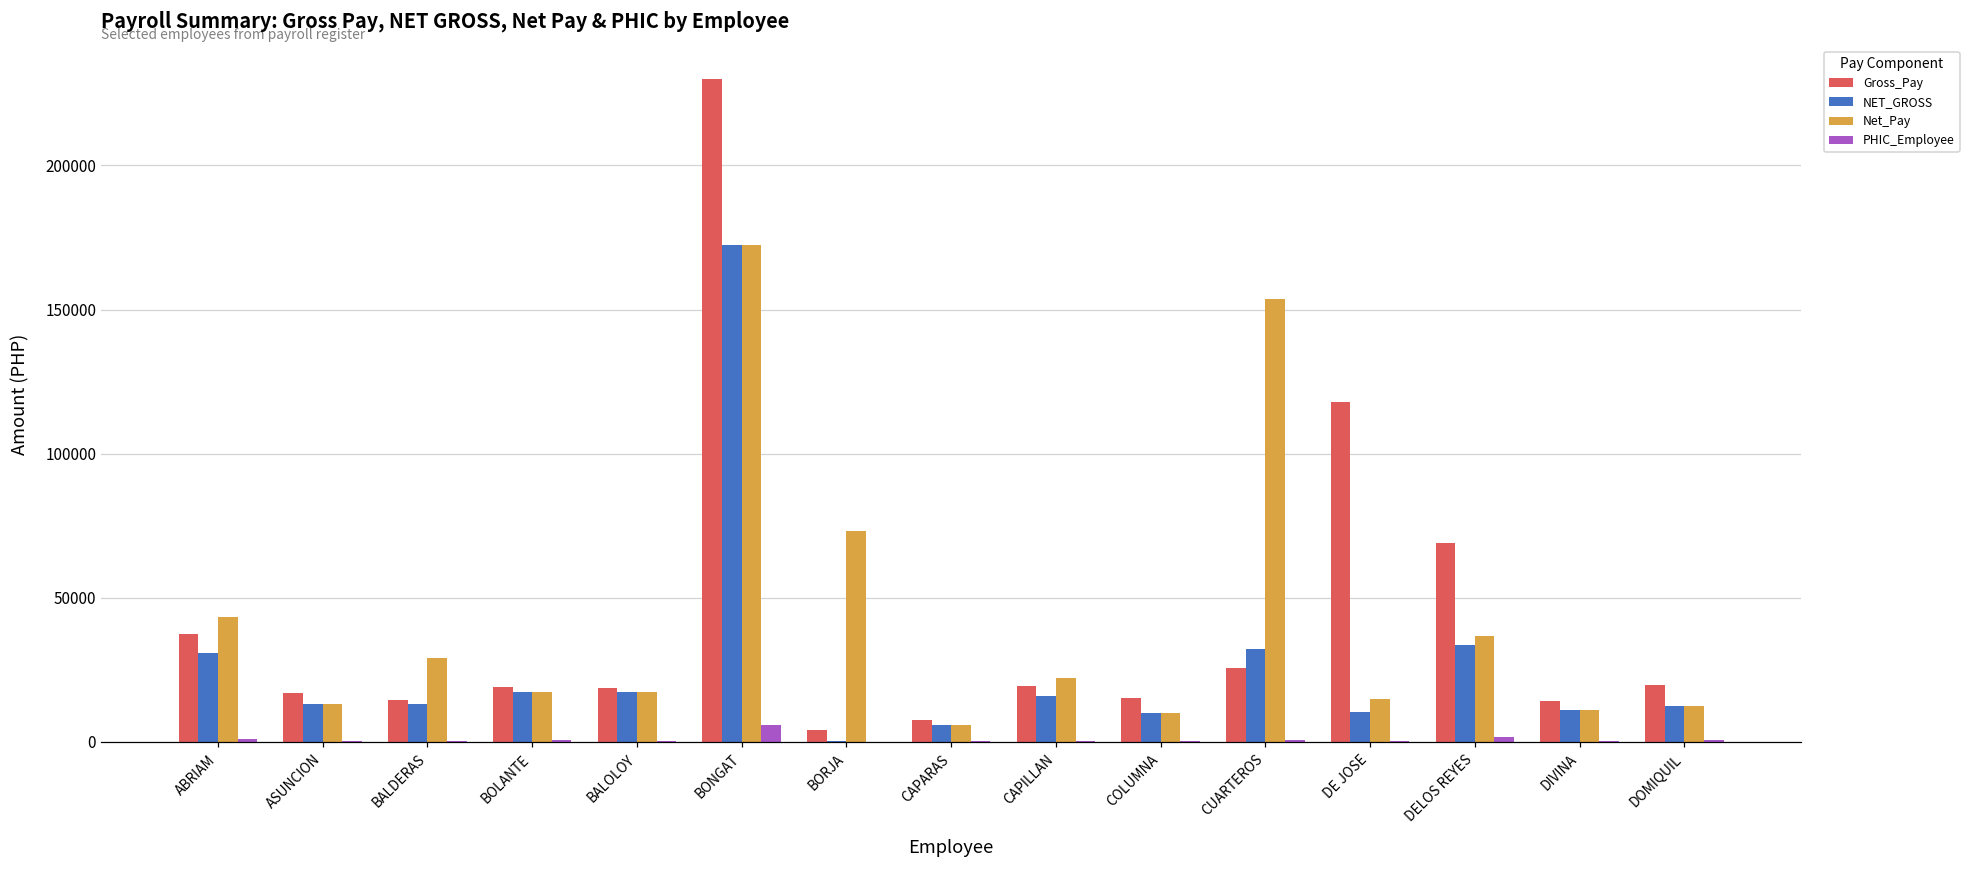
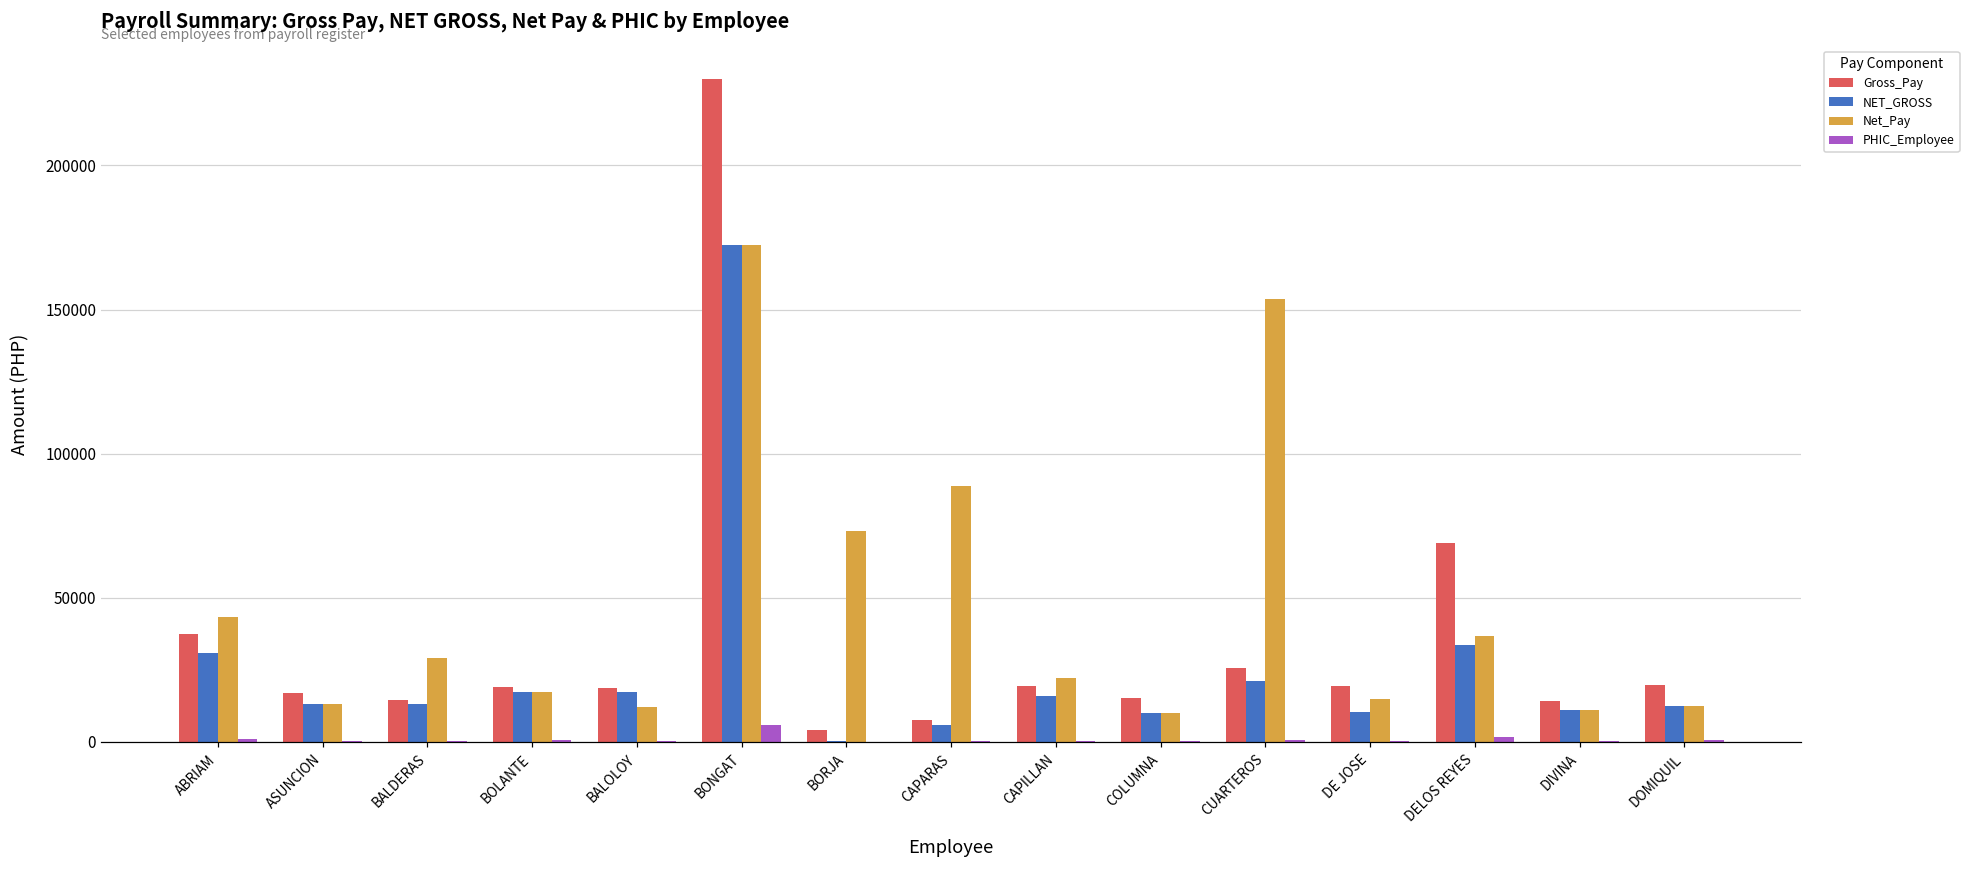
Net_Pay, BALOLOY: 17000 -> 12000
Net_Pay, CAPARAS: 6000 -> 89000
NET_GROSS, CUARTEROS: 32000 -> 21000
Gross_Pay, DE JOSE: 118000 -> 20000
